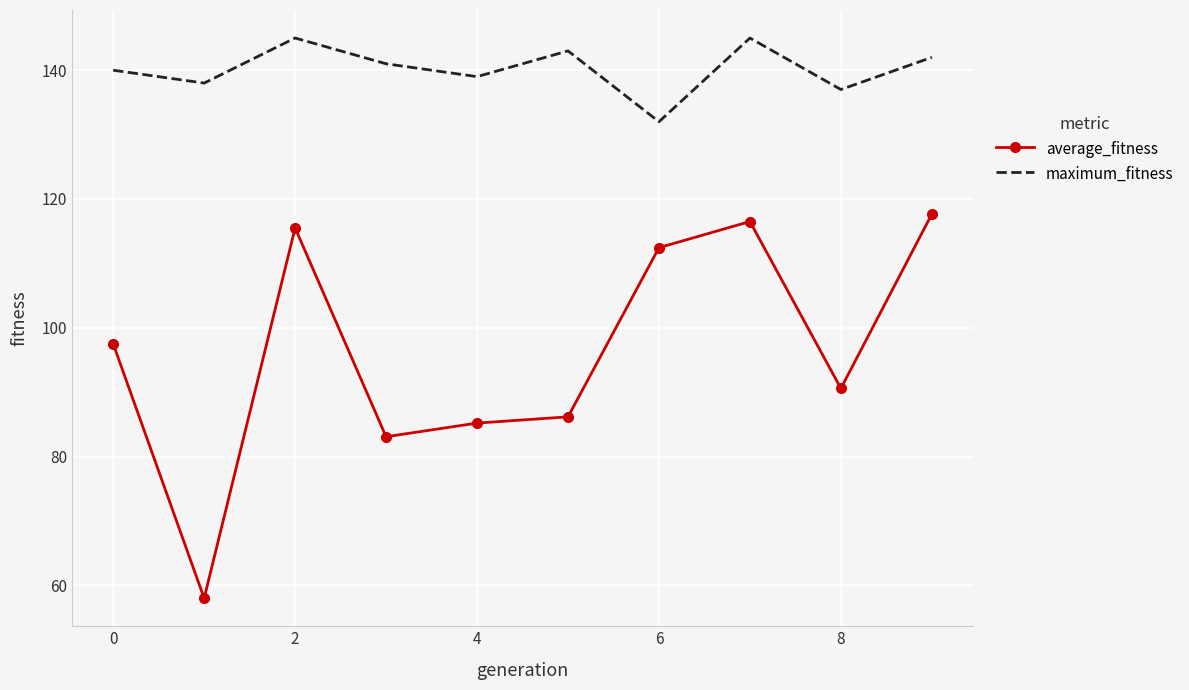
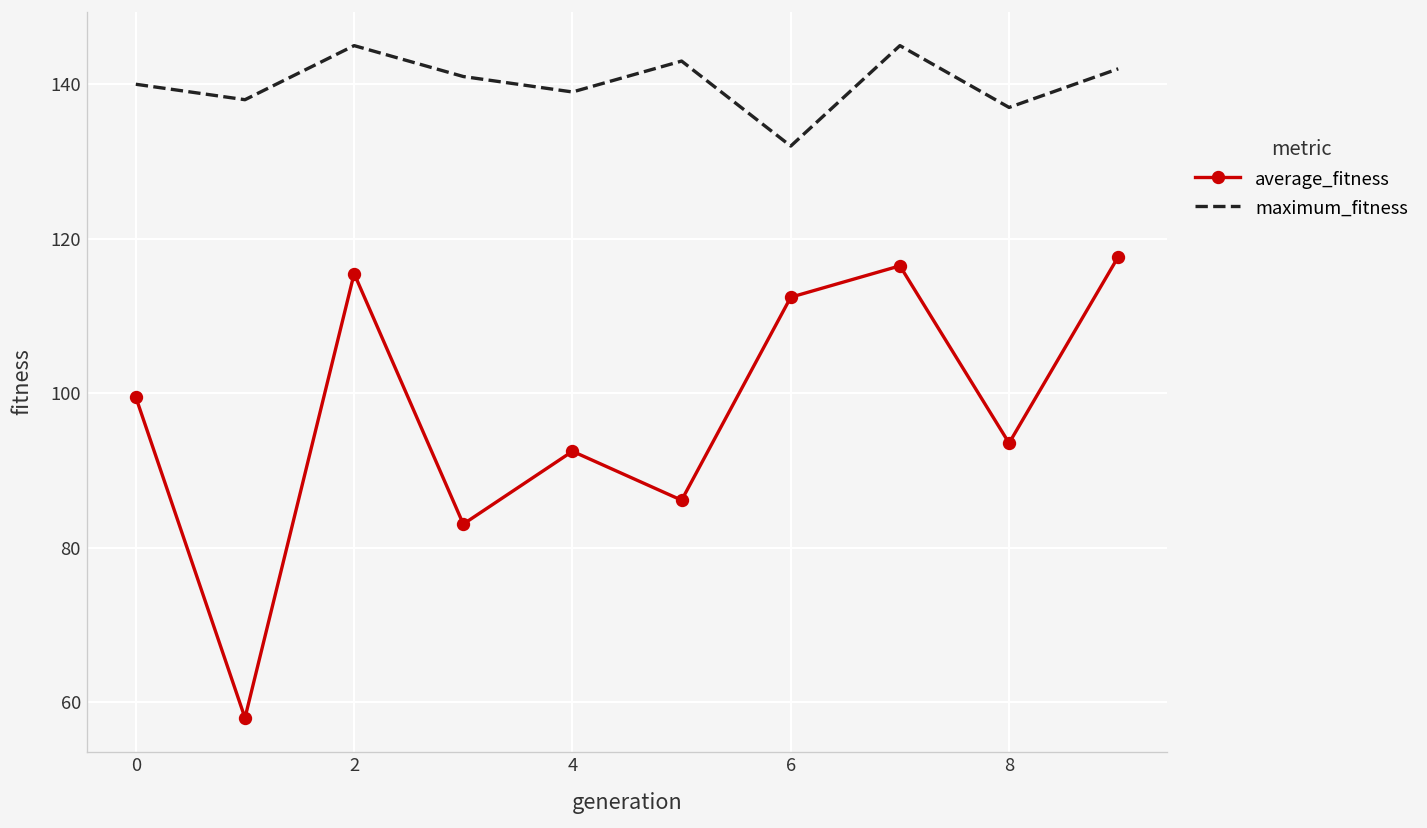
average_fitness, 0: 98 -> 100
average_fitness, 4: 85 -> 93
average_fitness, 8: 91 -> 94
